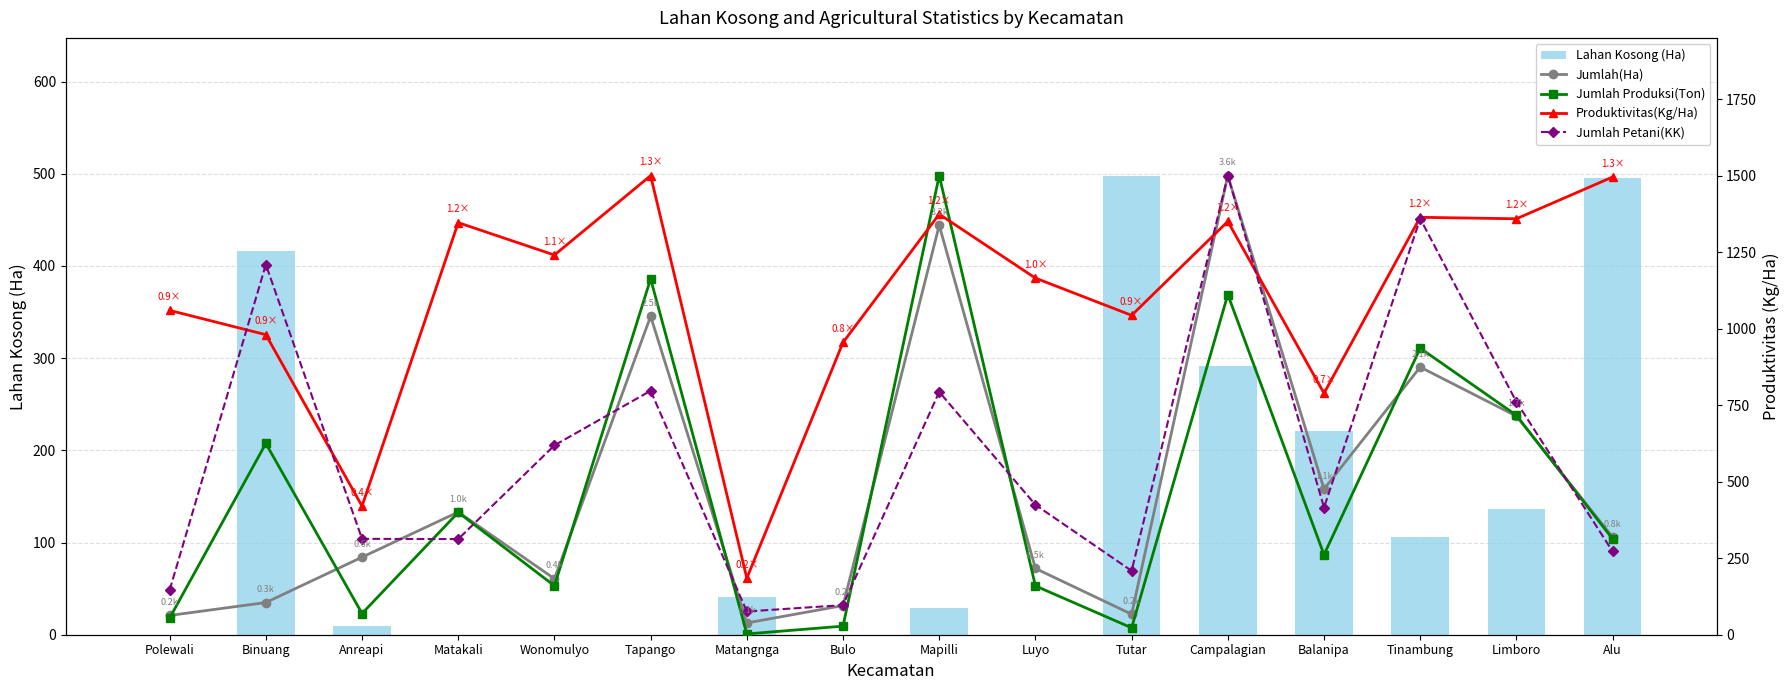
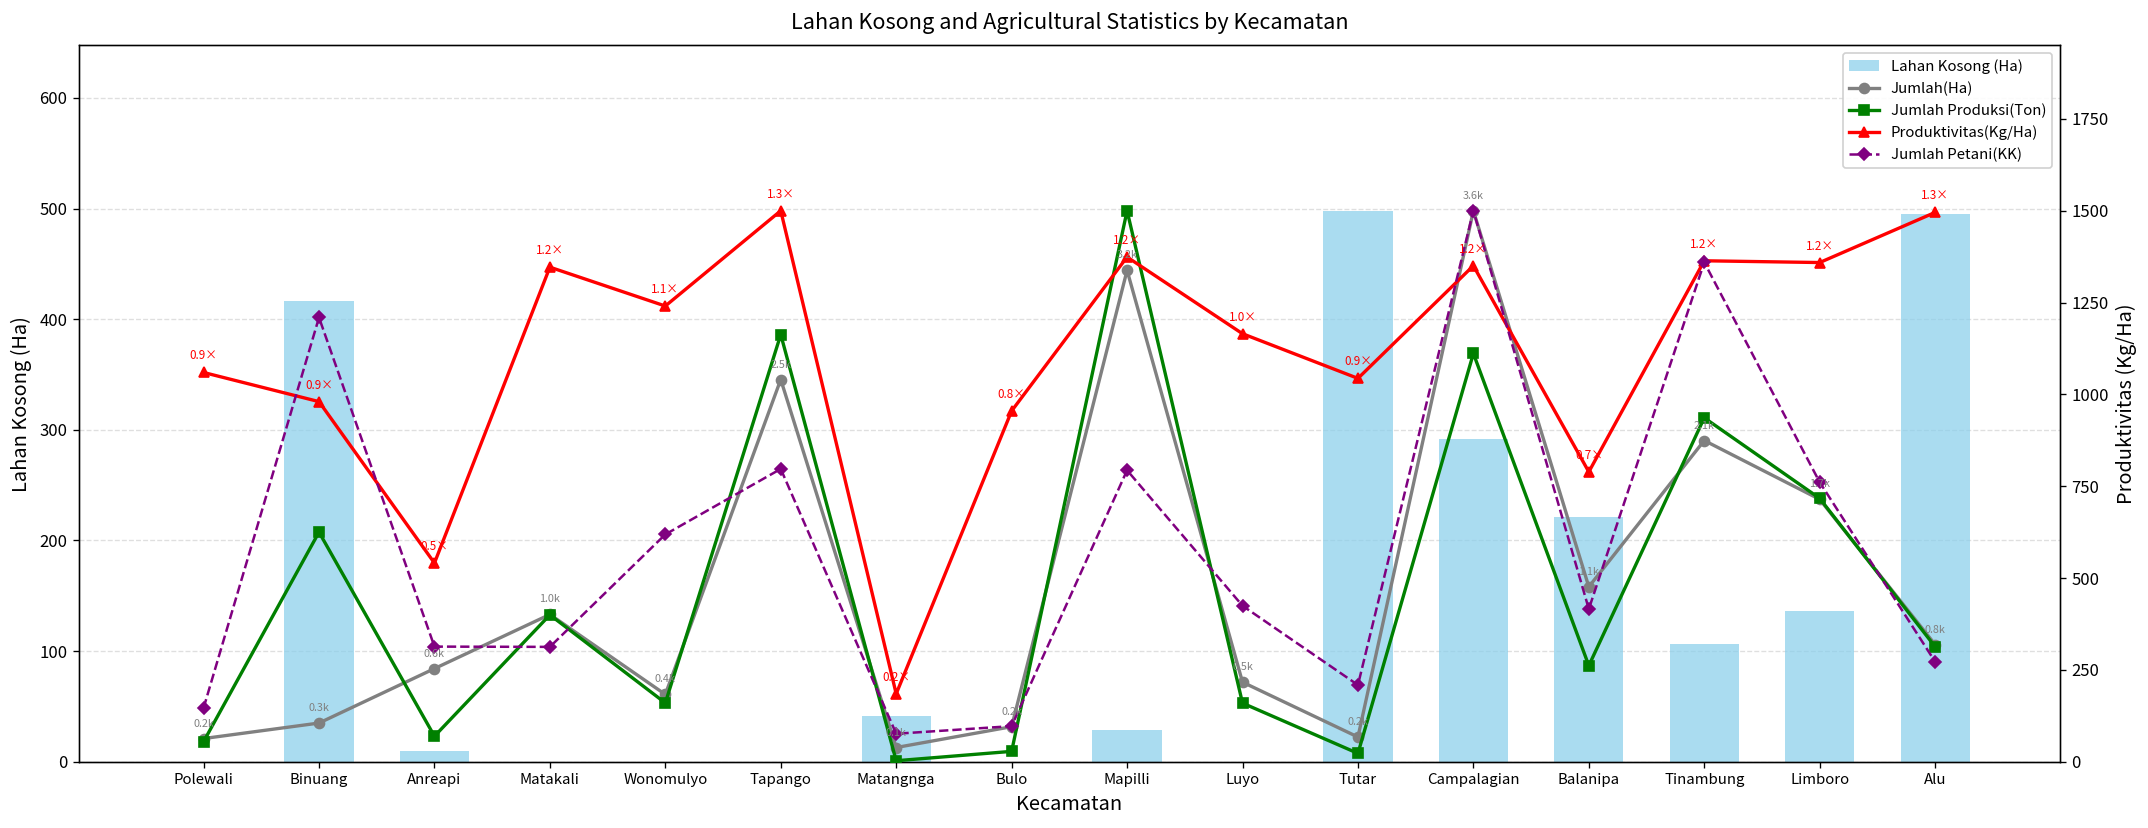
Produktivitas(Kg/Ha), Anreapi: 0.4× -> 0.5×
